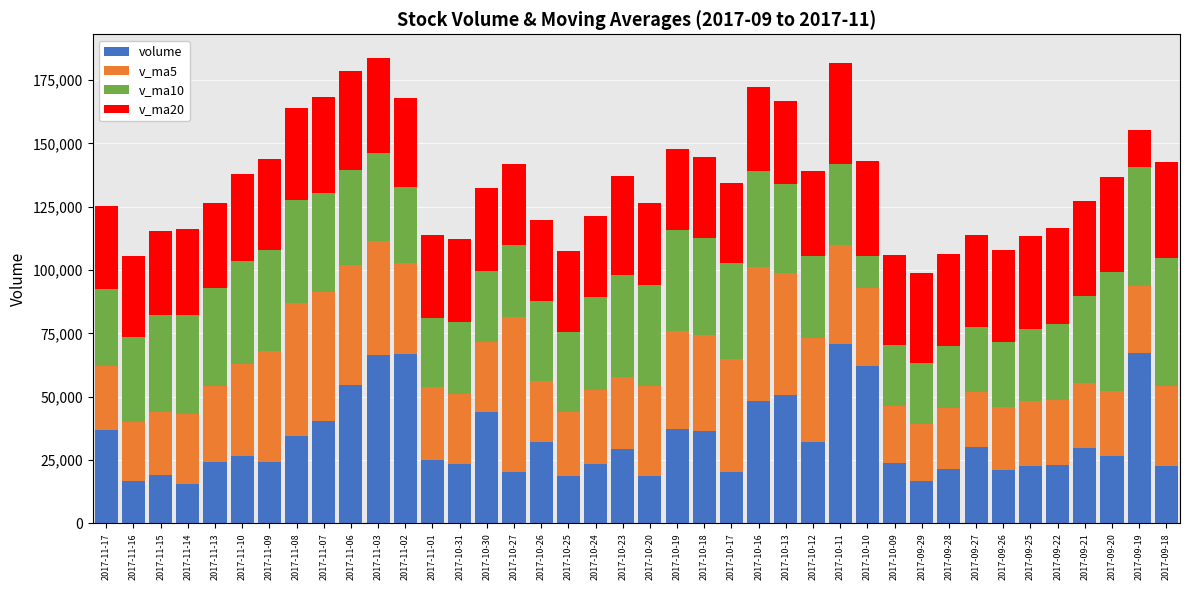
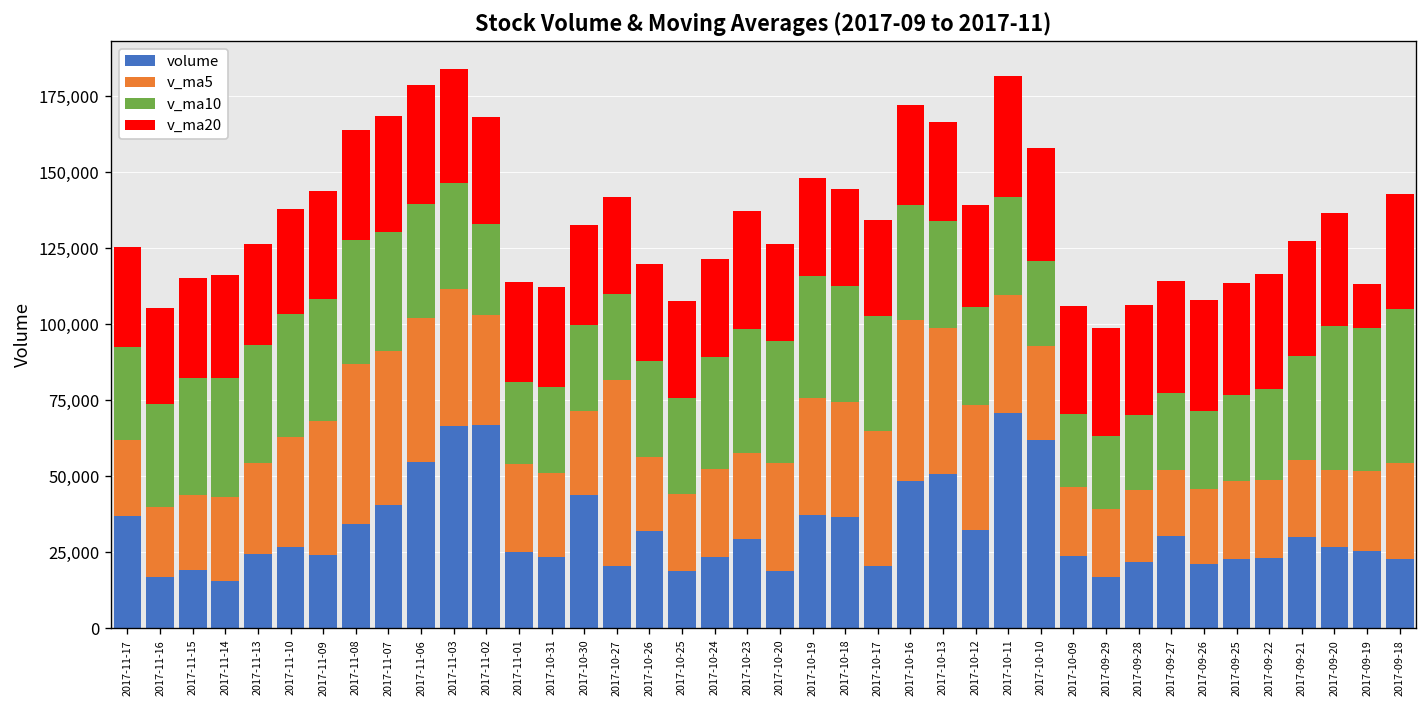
v_ma10, 2017-10-10: 13,000 -> 28,000
volume, 2017-09-19: 67,000 -> 25,000
